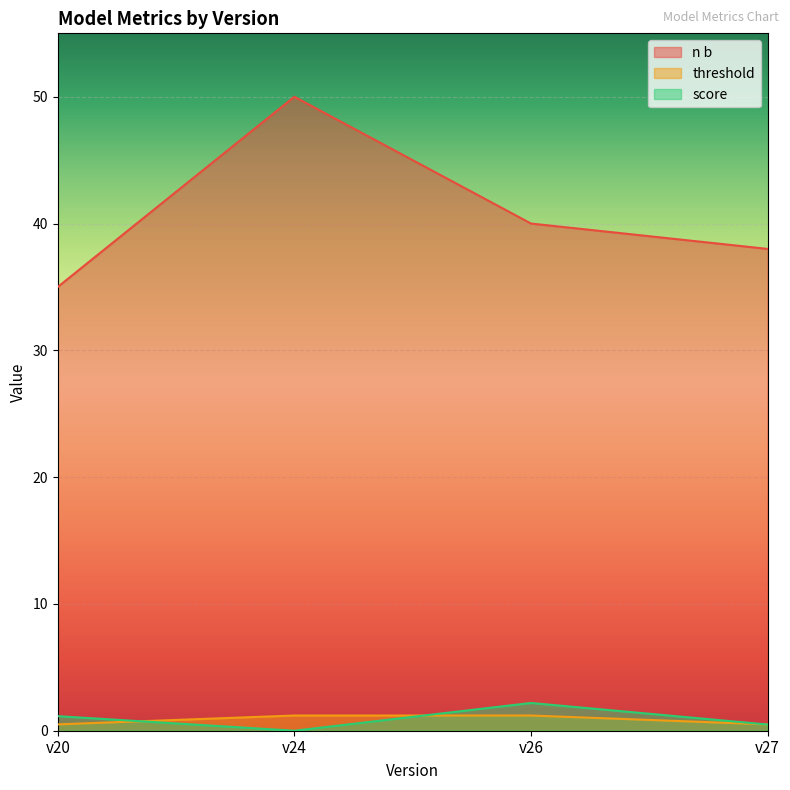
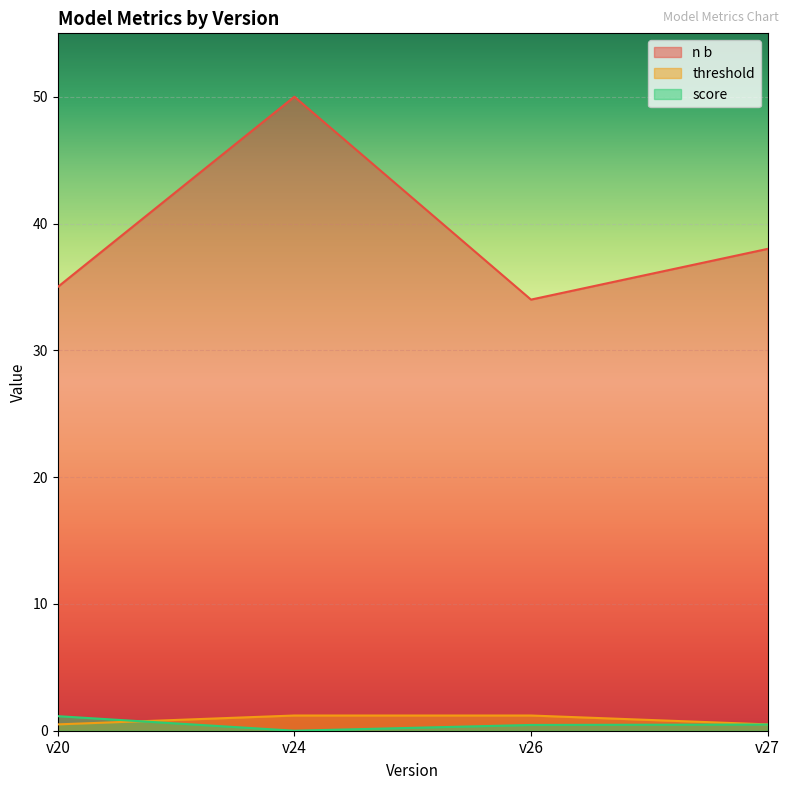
n b, v26: 40 -> 34
score, v26: 2.2 -> 0.5
